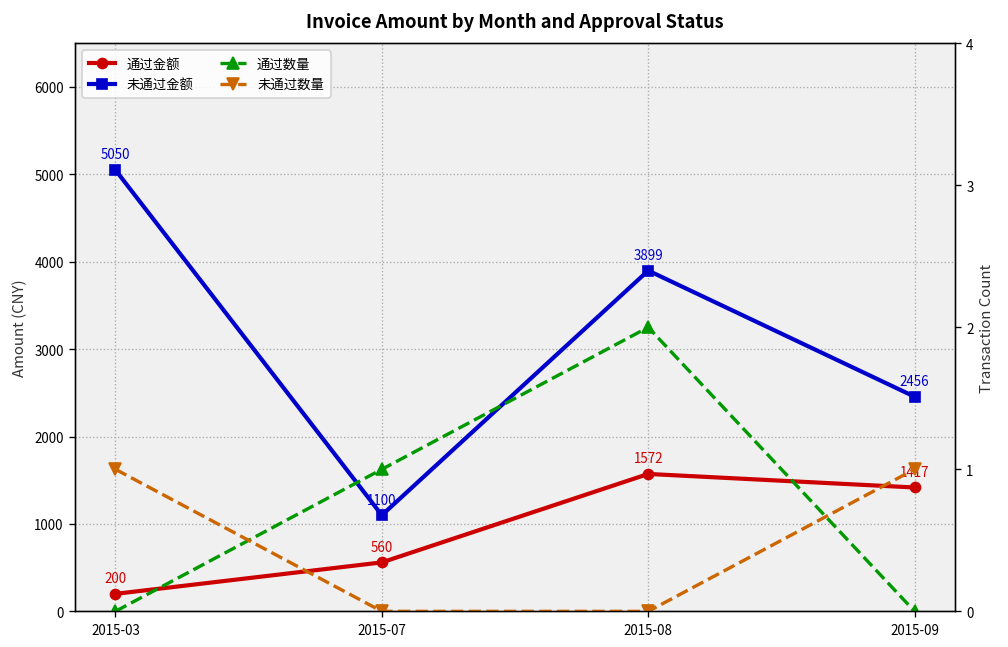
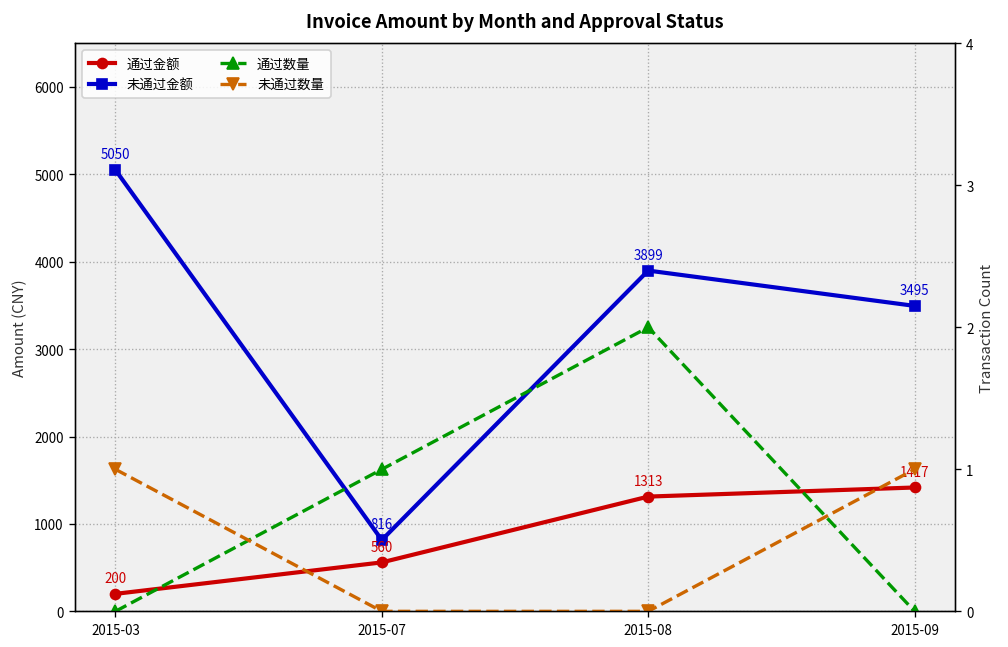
未通过金额, 2015-07: 1100 -> 816
通过金额, 2015-08: 1572 -> 1313
未通过金额, 2015-09: 2456 -> 3495
